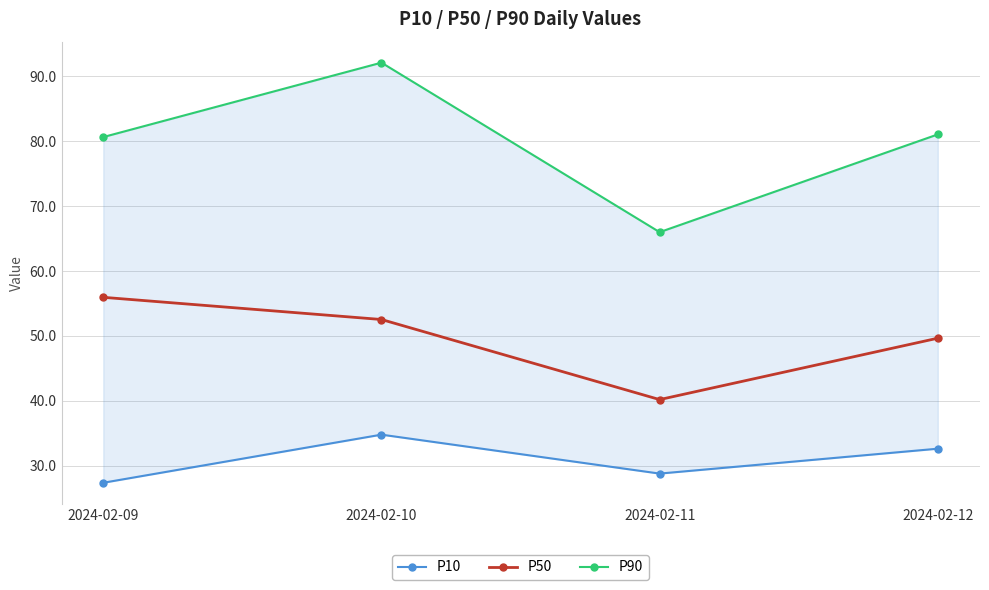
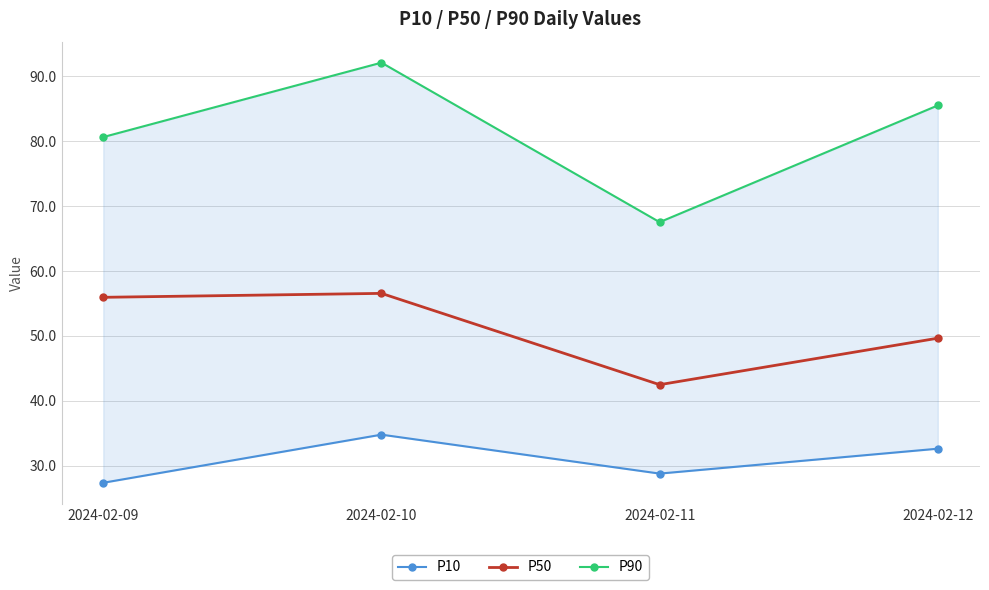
P50, 2024-02-10: 53 -> 57
P50, 2024-02-11: 40 -> 42
P90, 2024-02-11: 66 -> 68
P90, 2024-02-12: 81 -> 85
